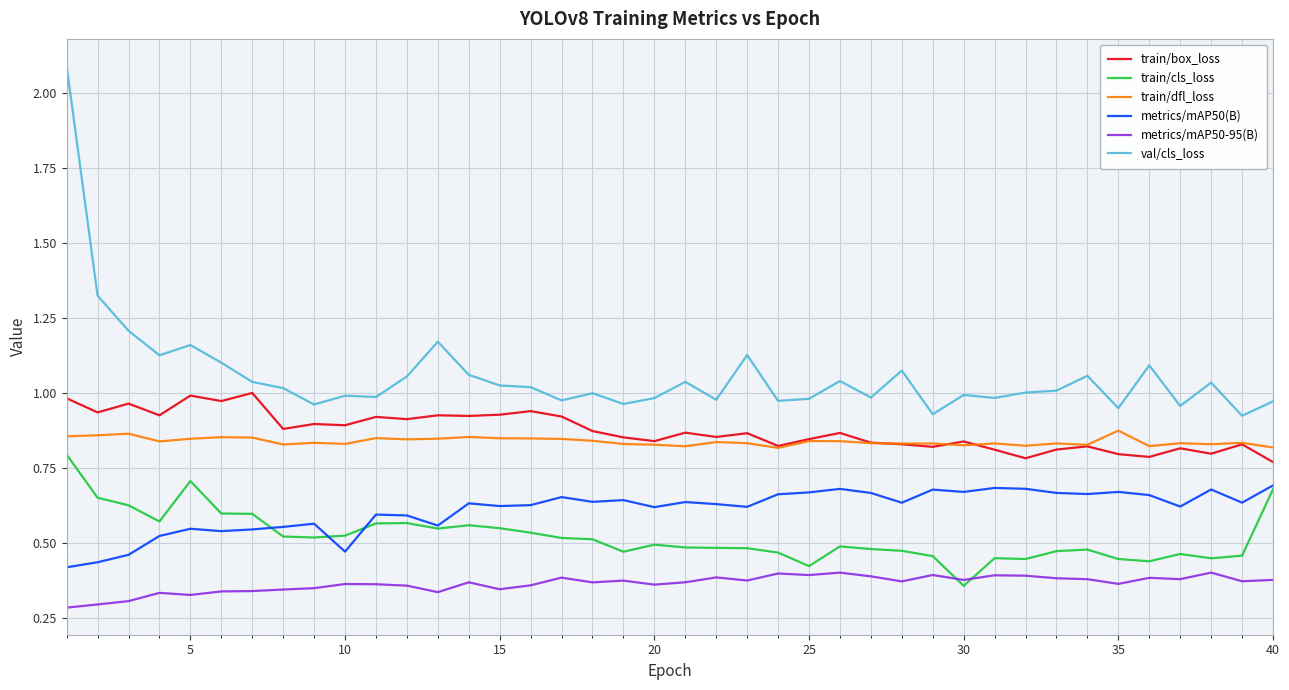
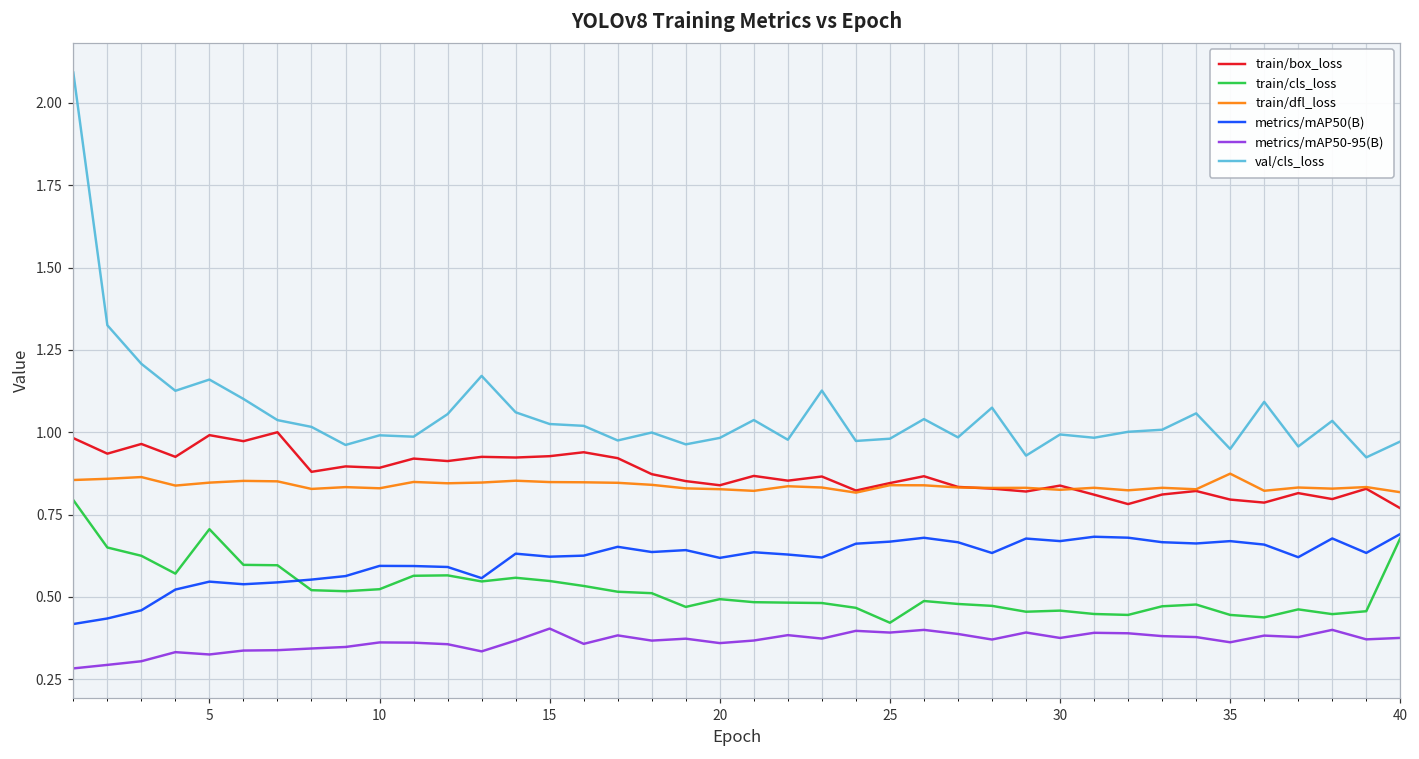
metrics/mAP50(B), 10: 0.47 -> 0.59
metrics/mAP50-95(B), 15: 0.34 -> 0.40
train/cls_loss, 30: 0.36 -> 0.46
